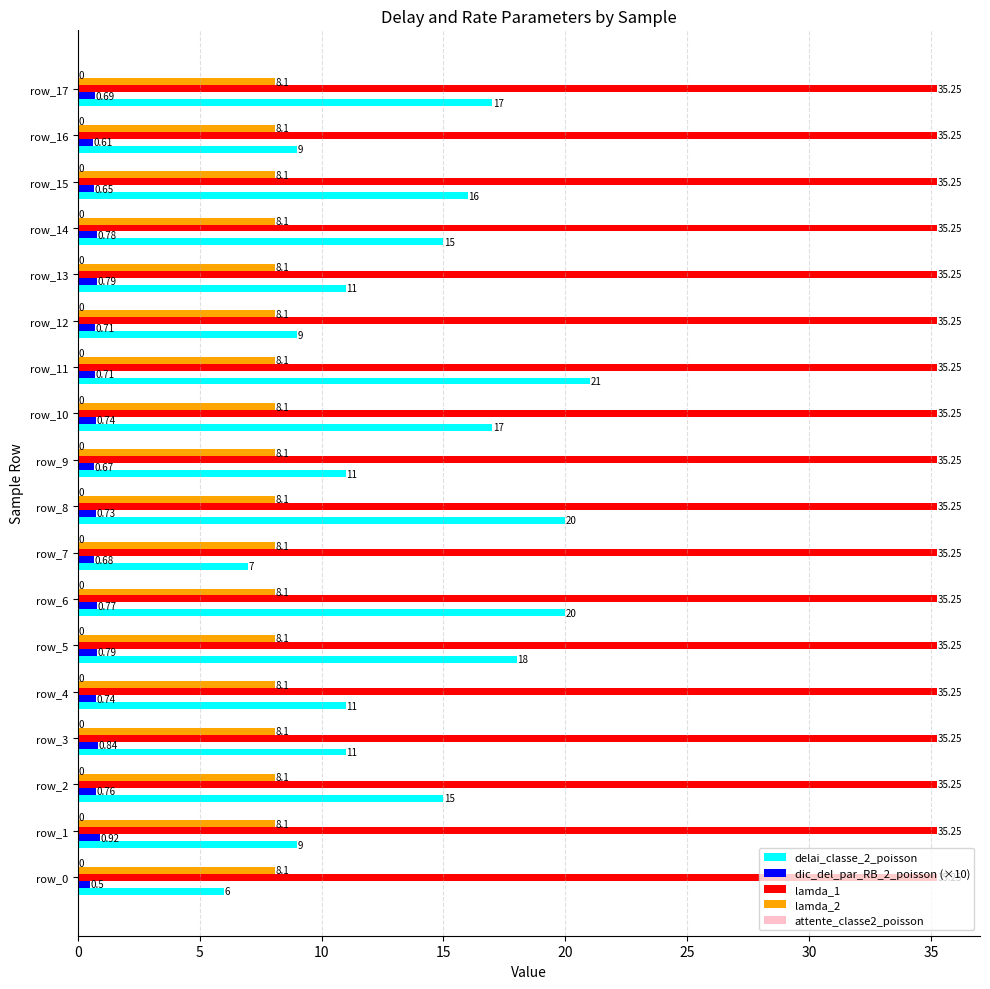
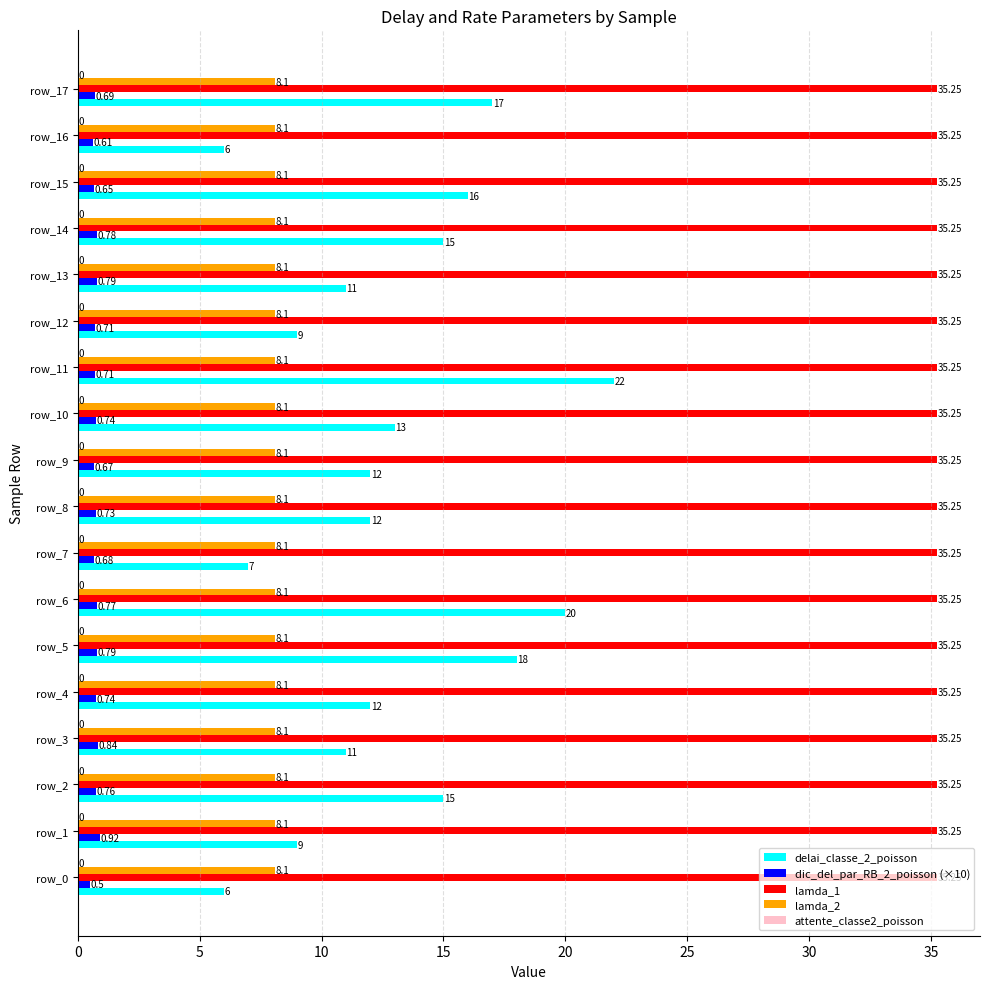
delai_classe_2_poisson, row_16: 9 -> 6
delai_classe_2_poisson, row_11: 21 -> 22
delai_classe_2_poisson, row_10: 17 -> 13
delai_classe_2_poisson, row_9: 11 -> 12
delai_classe_2_poisson, row_8: 20 -> 12
delai_classe_2_poisson, row_4: 11 -> 12
